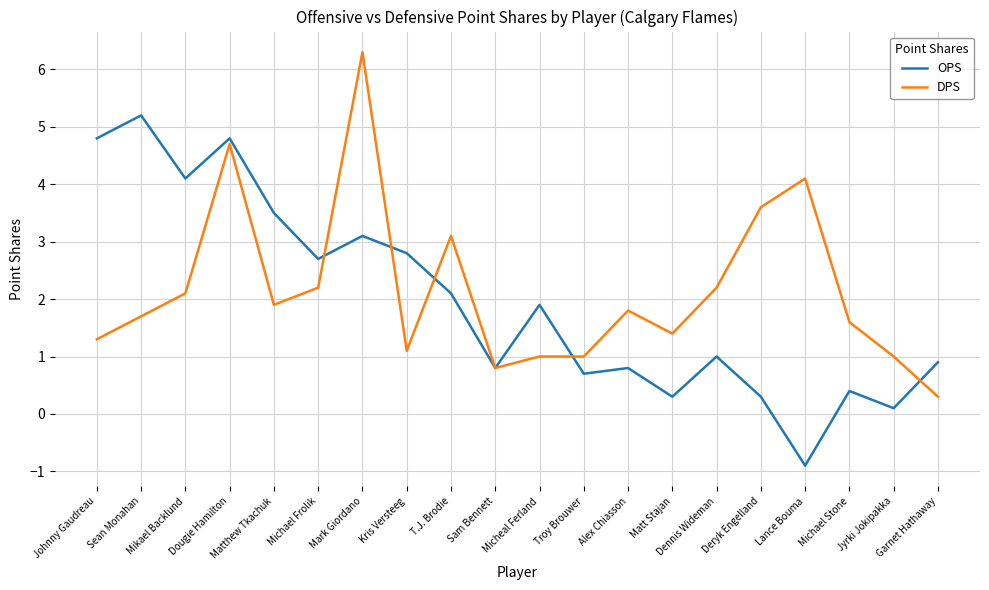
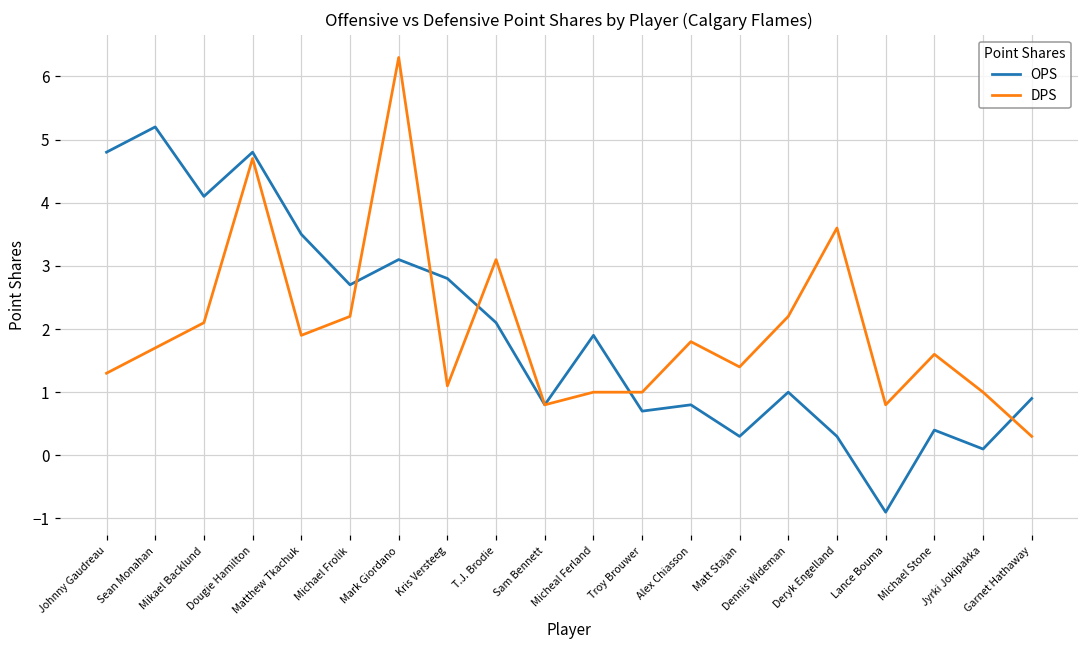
DPS, Lance Bouma: 4.1 -> 0.8
